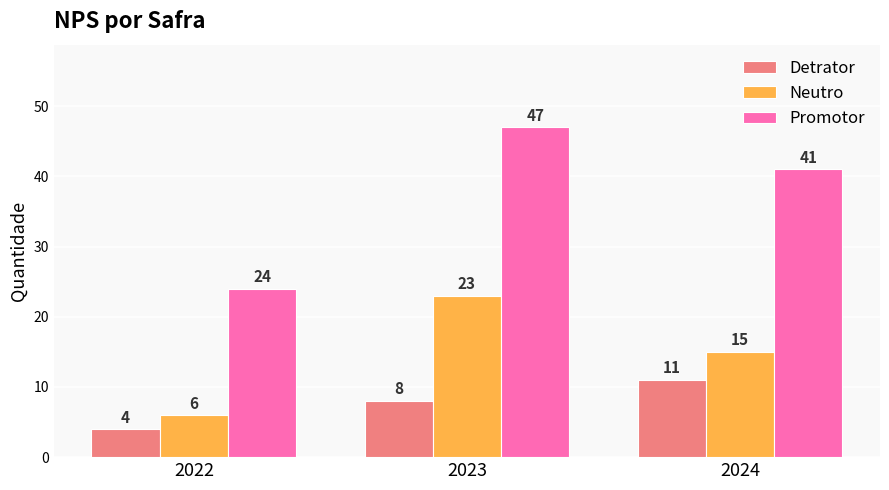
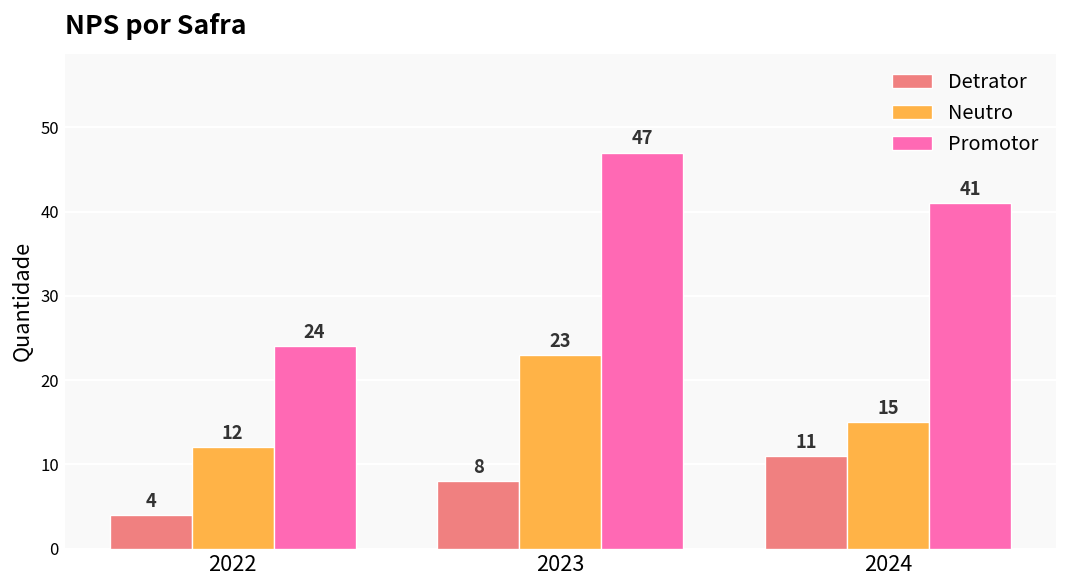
Neutro, 2022: 6 -> 12
